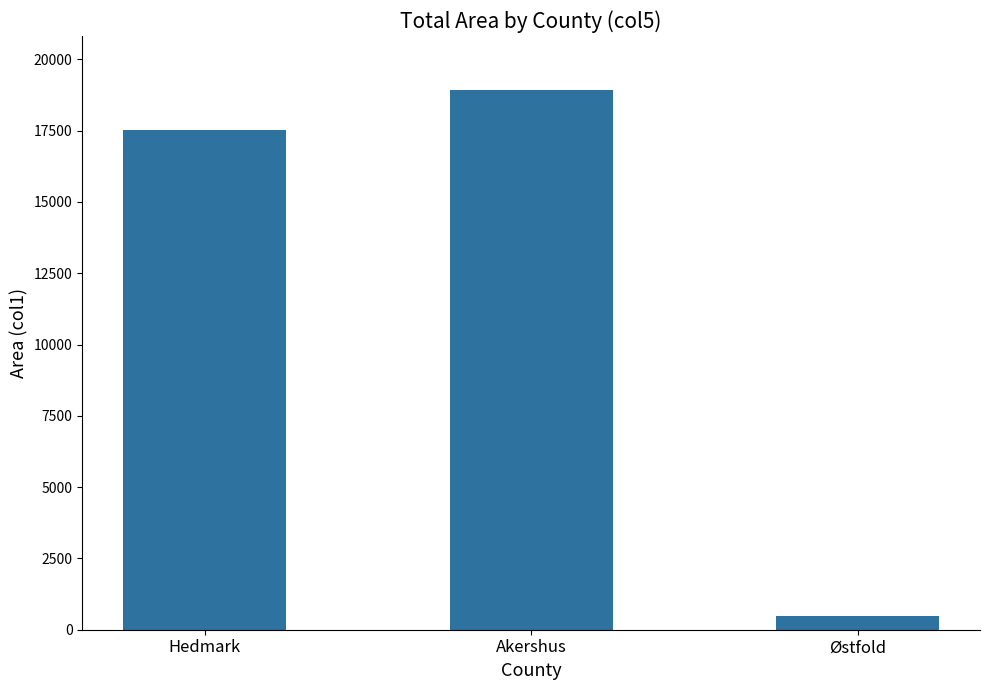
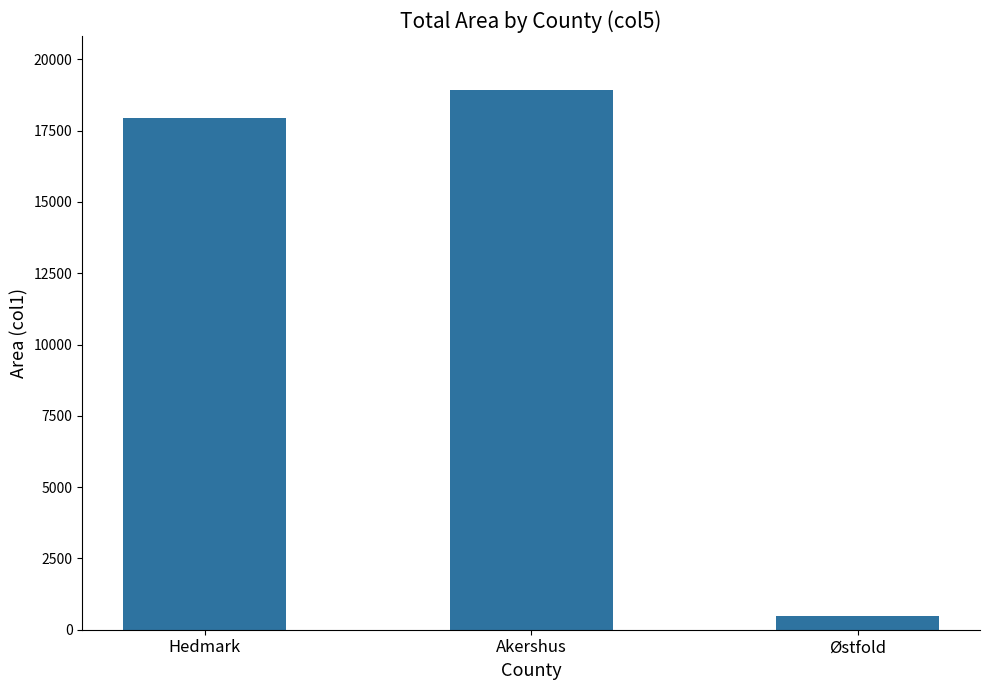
Hedmark: 17500 -> 18000
